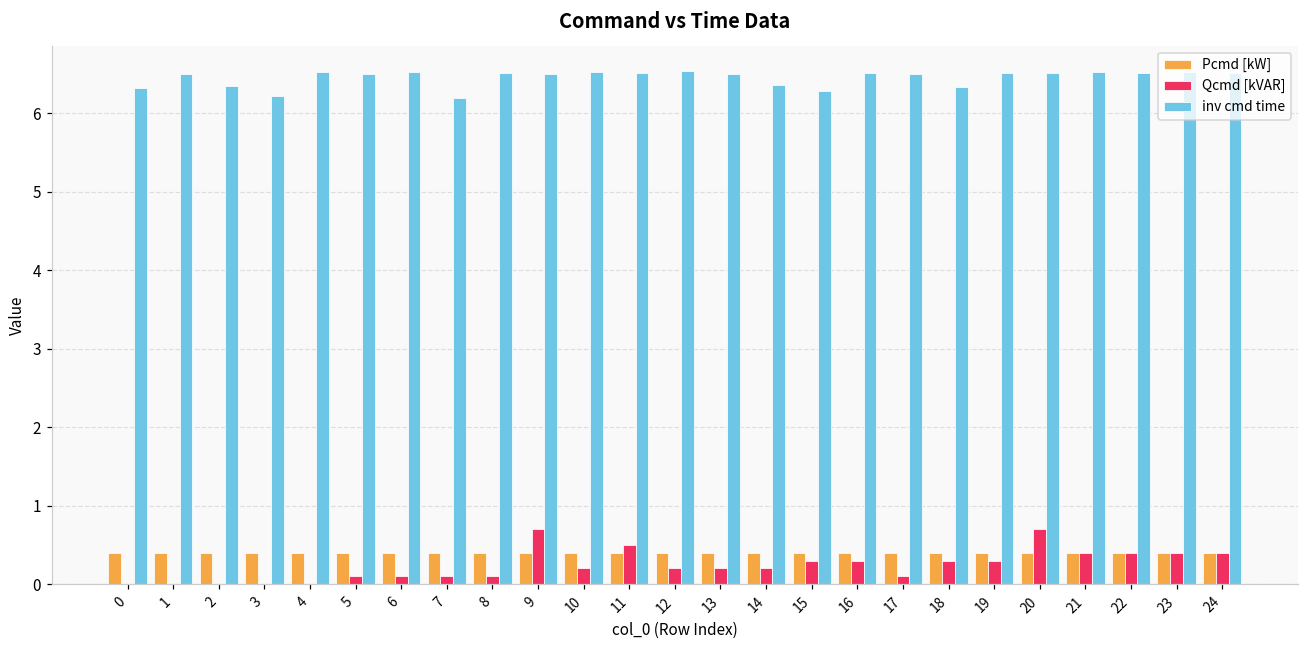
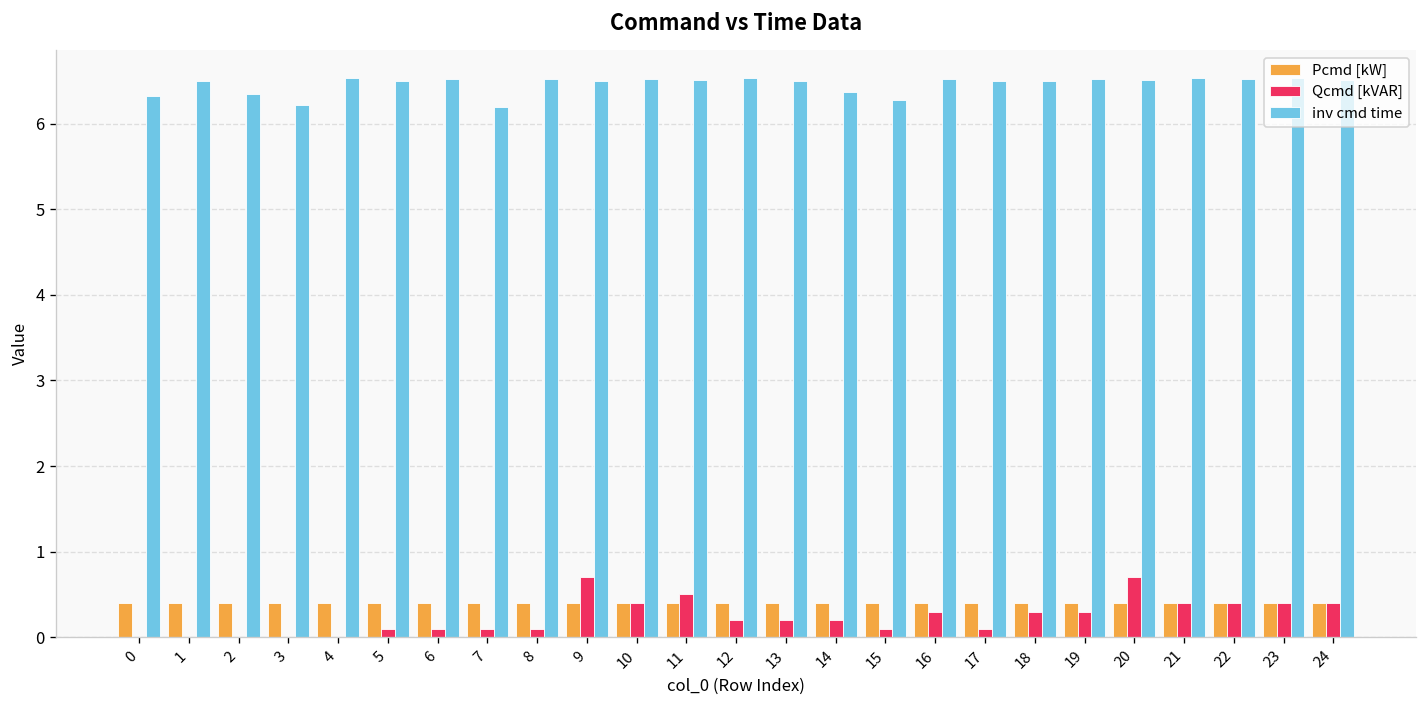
Qcmd [kVAR], 10: 0.2 -> 0.4
Qcmd [kVAR], 15: 0.3 -> 0.1
inv cmd time, 18: 6.3 -> 6.5
